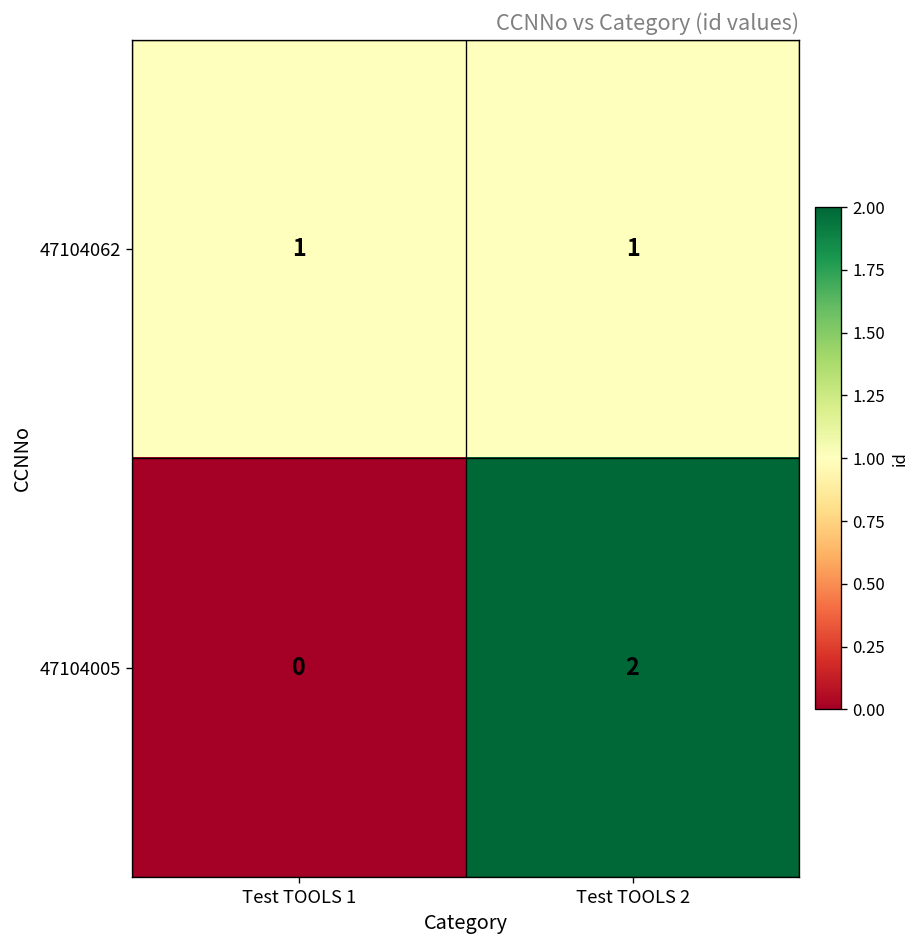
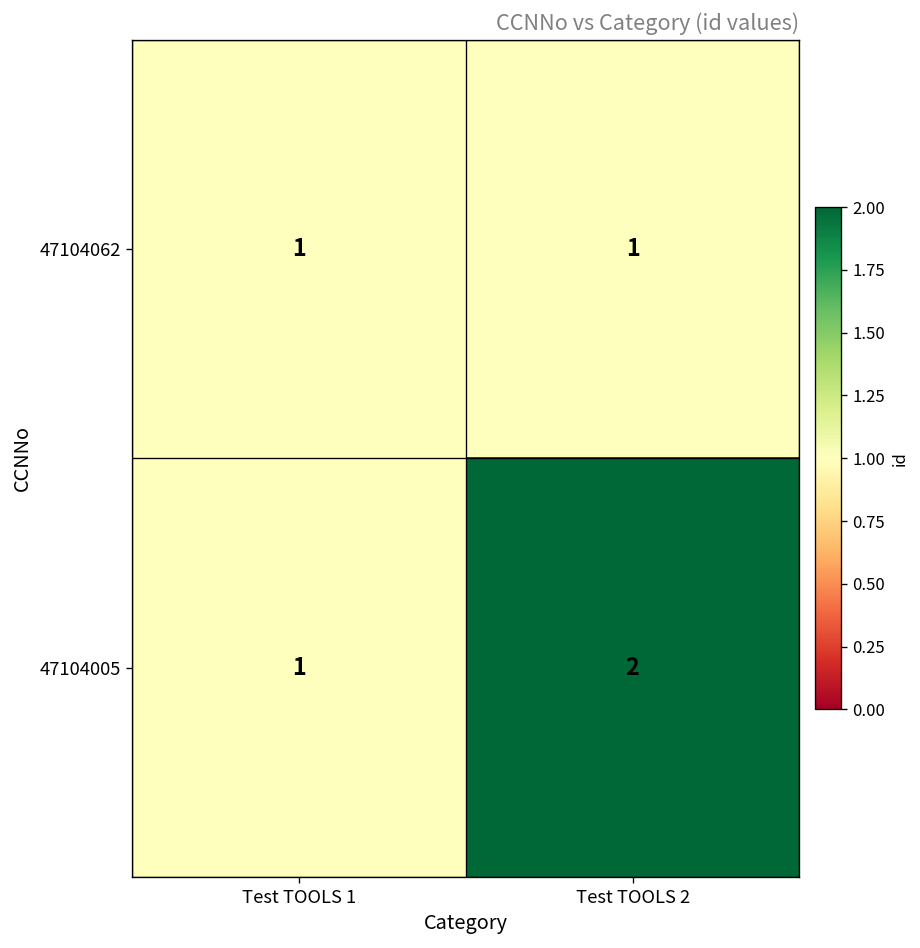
47104005, Test TOOLS 1: 0 -> 1
